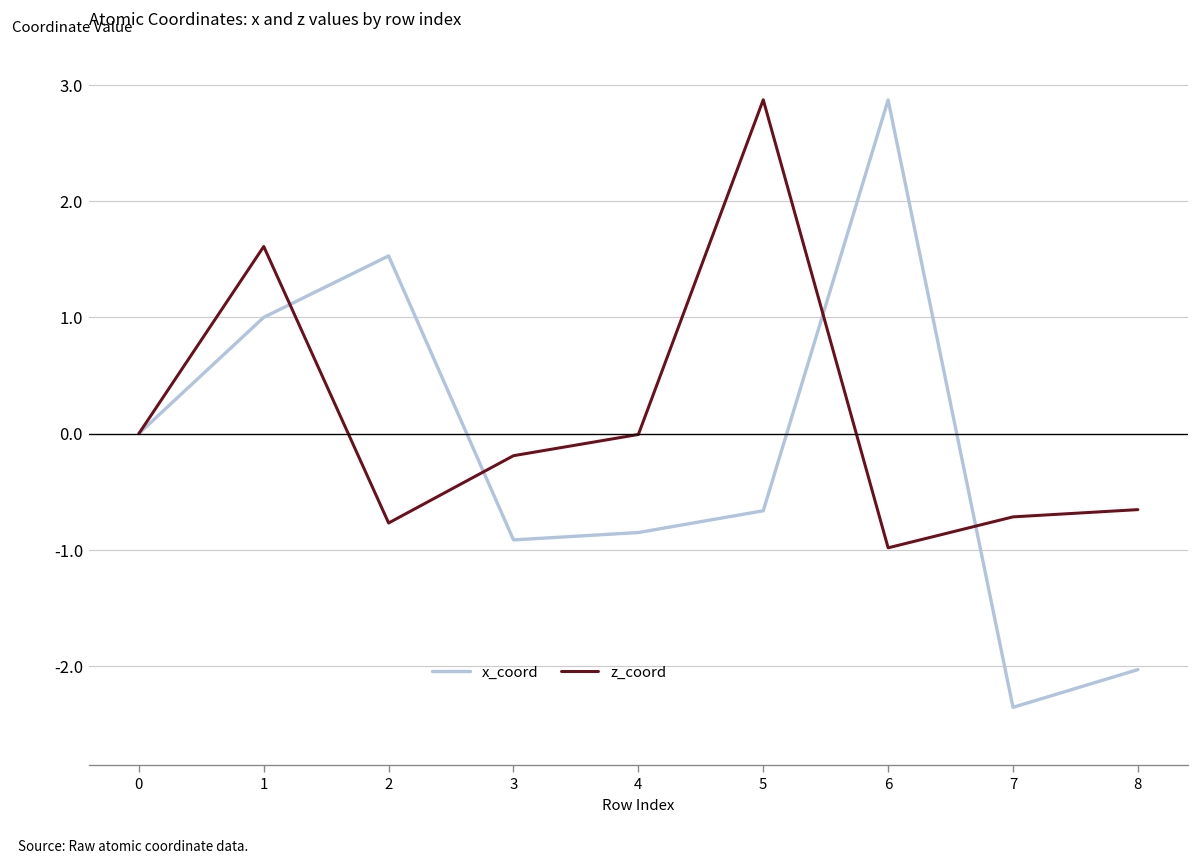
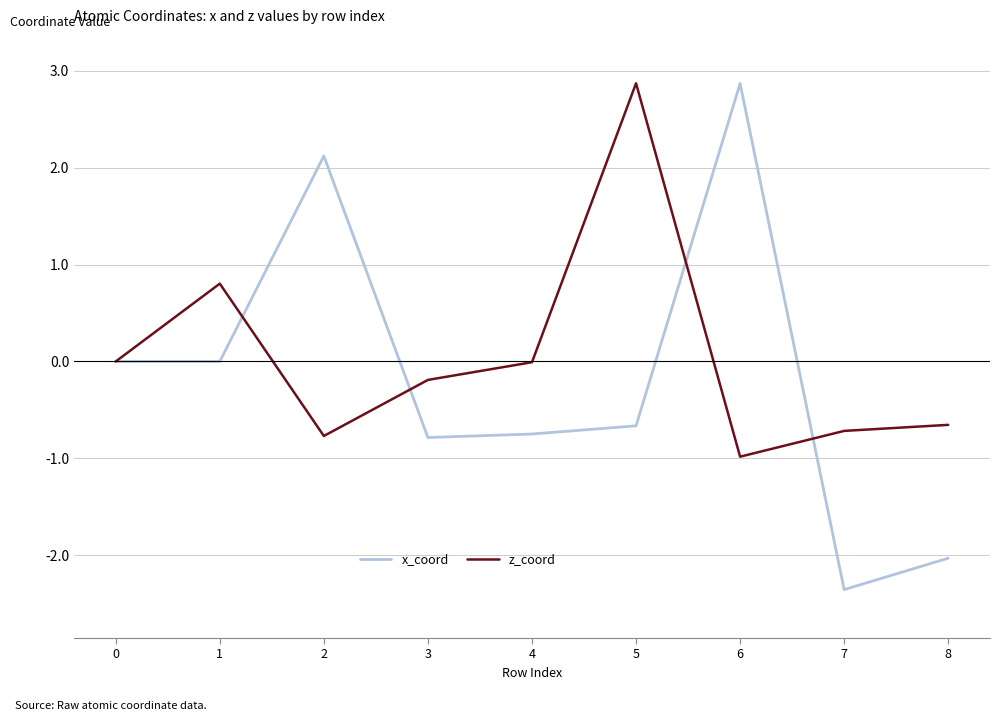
x_coord, 1: 1 -> 0
z_coord, 1: 1.6 -> 0.8
x_coord, 2: 1.5 -> 2.1
x_coord, 3: -0.9 -> -0.8
x_coord, 4: -0.9 -> -0.7
